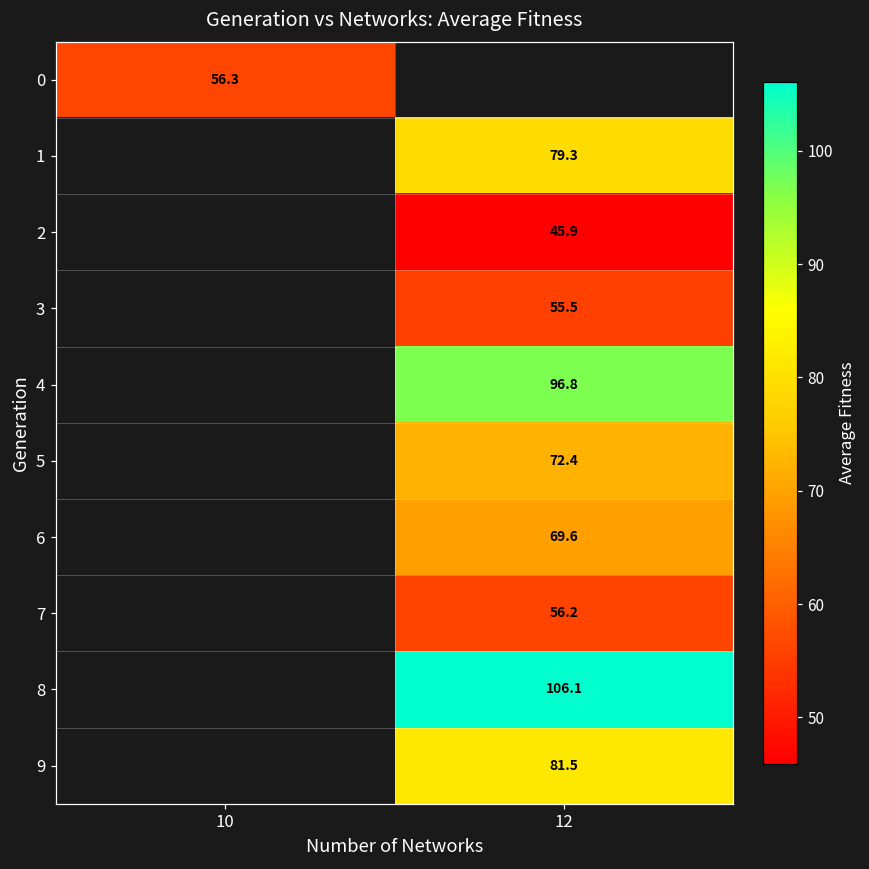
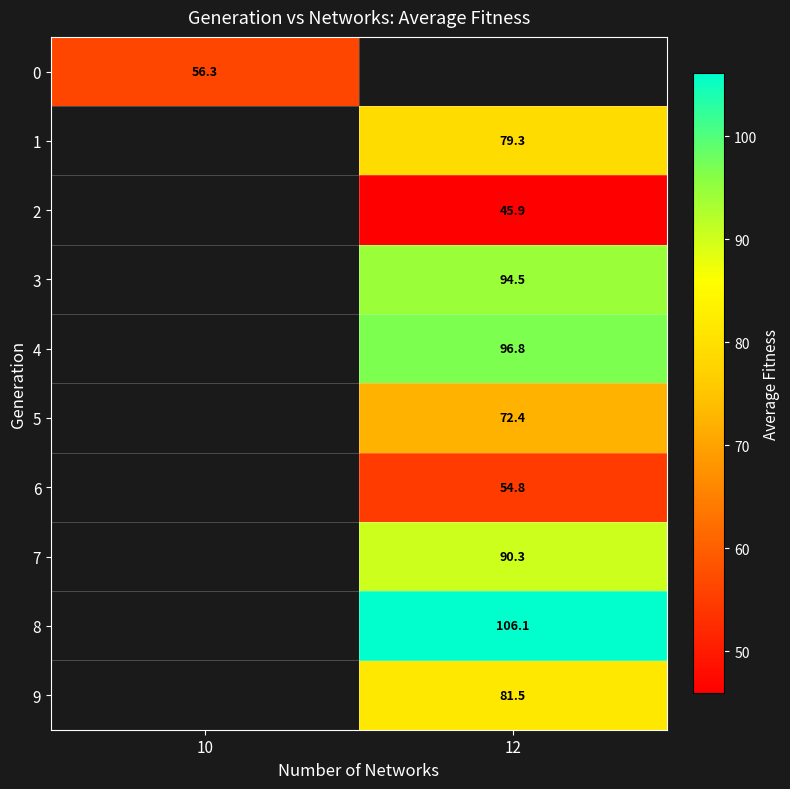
3, 12: 55.5 -> 94.5
6, 12: 69.6 -> 54.8
7, 12: 56.2 -> 90.3
